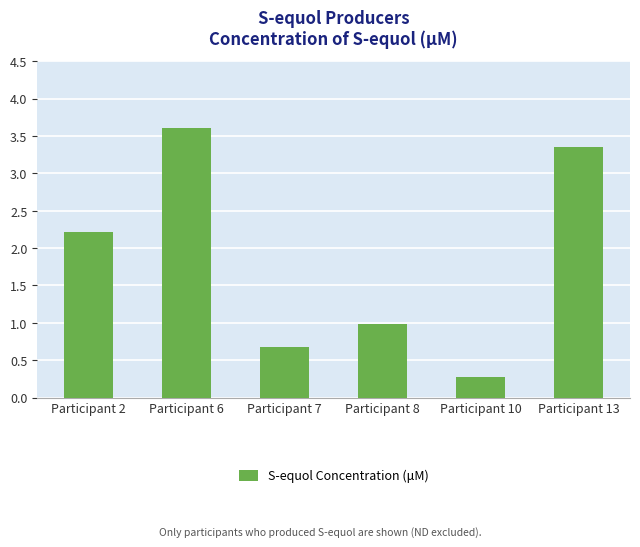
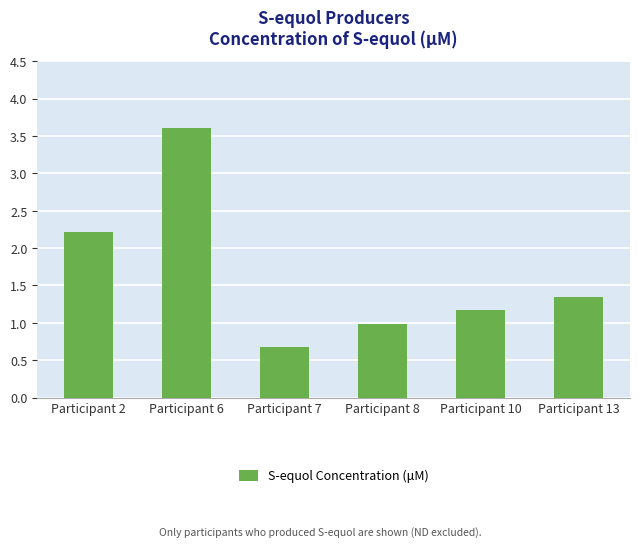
Participant 10: 0.3 -> 1.2
Participant 13: 3.4 -> 1.4
